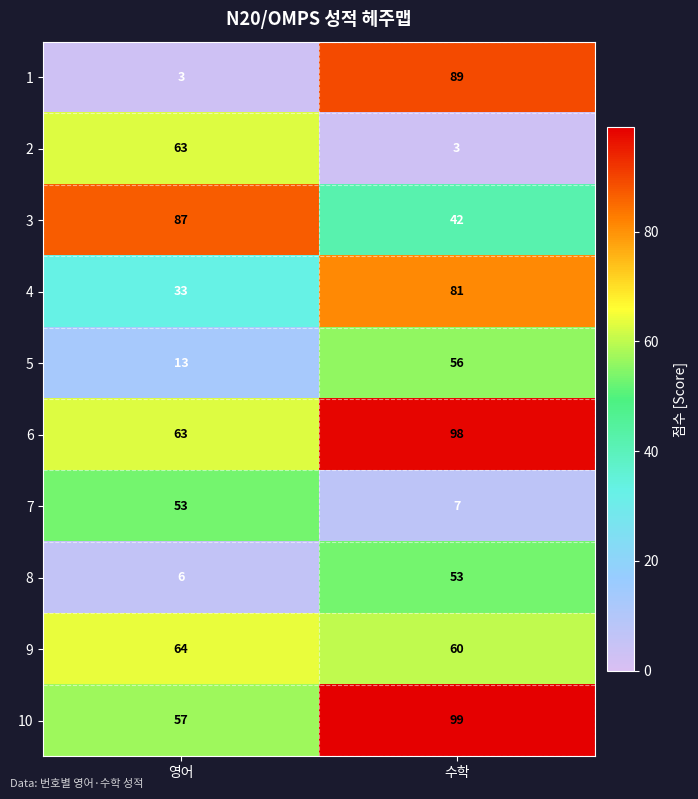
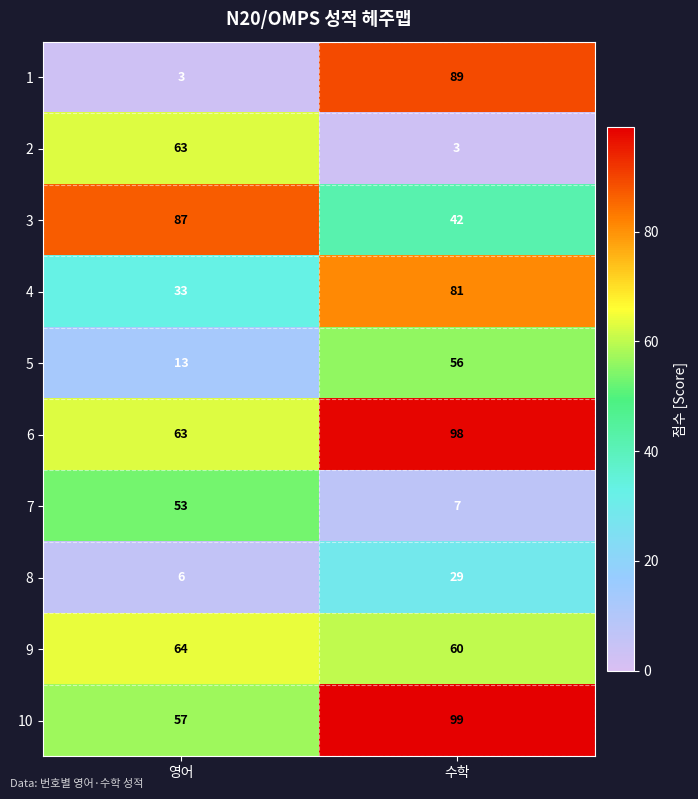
8, 수학: 53 -> 29
